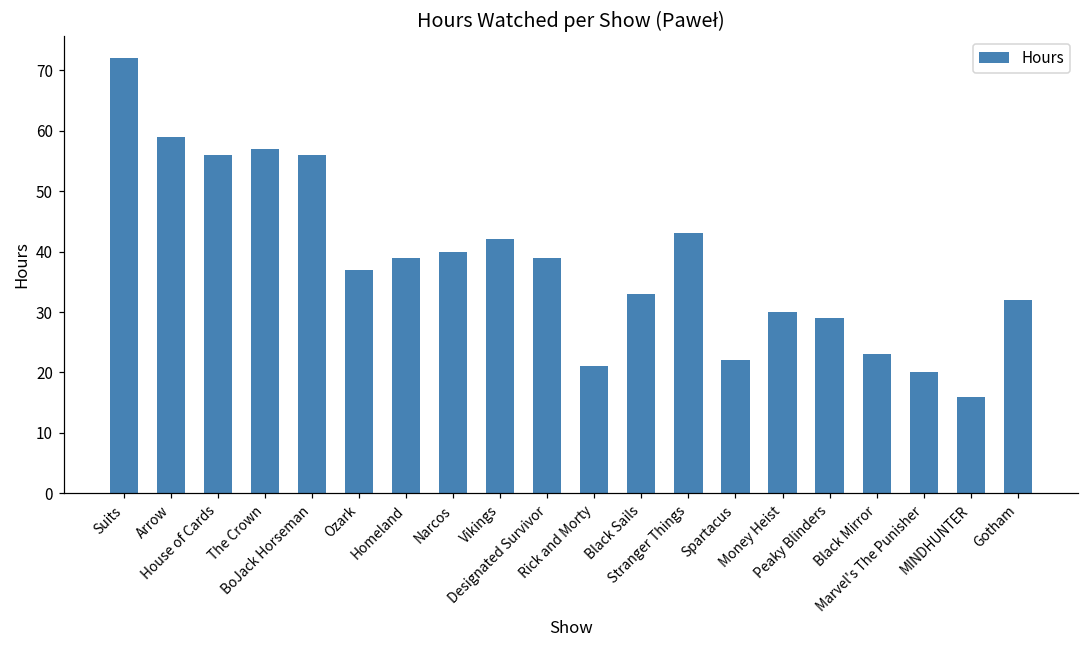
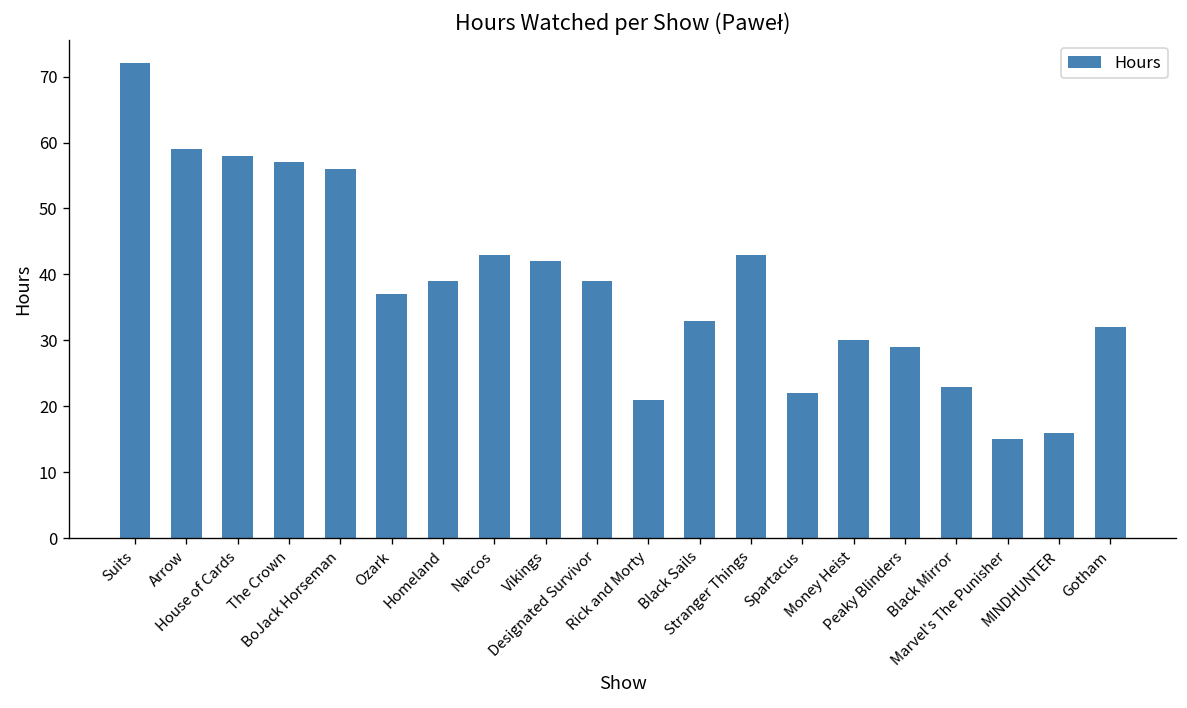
House of Cards: 56 -> 58
Narcos: 40 -> 43
Marvel's The Punisher: 20 -> 15
